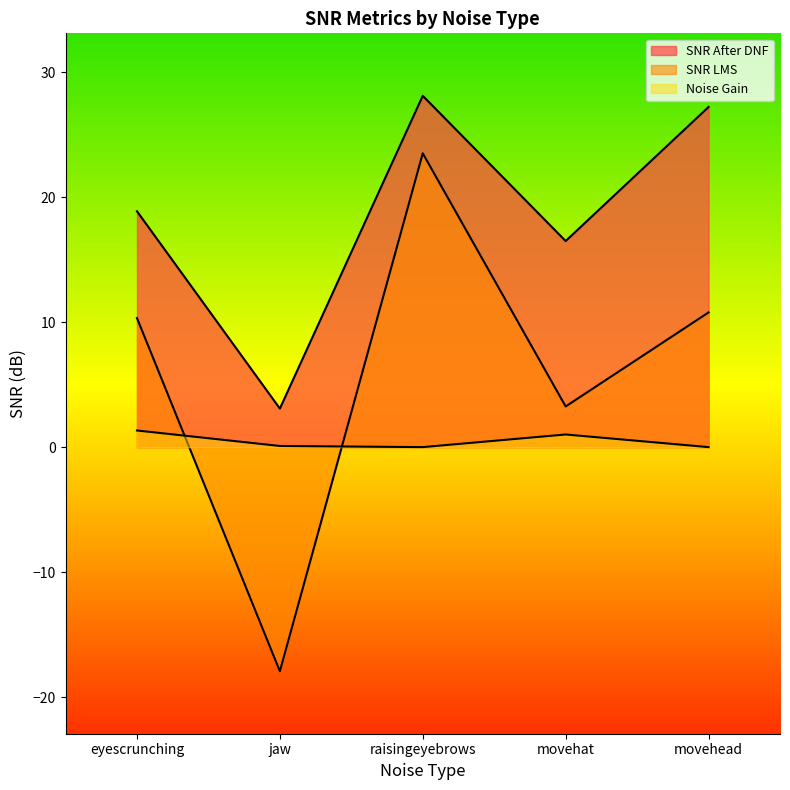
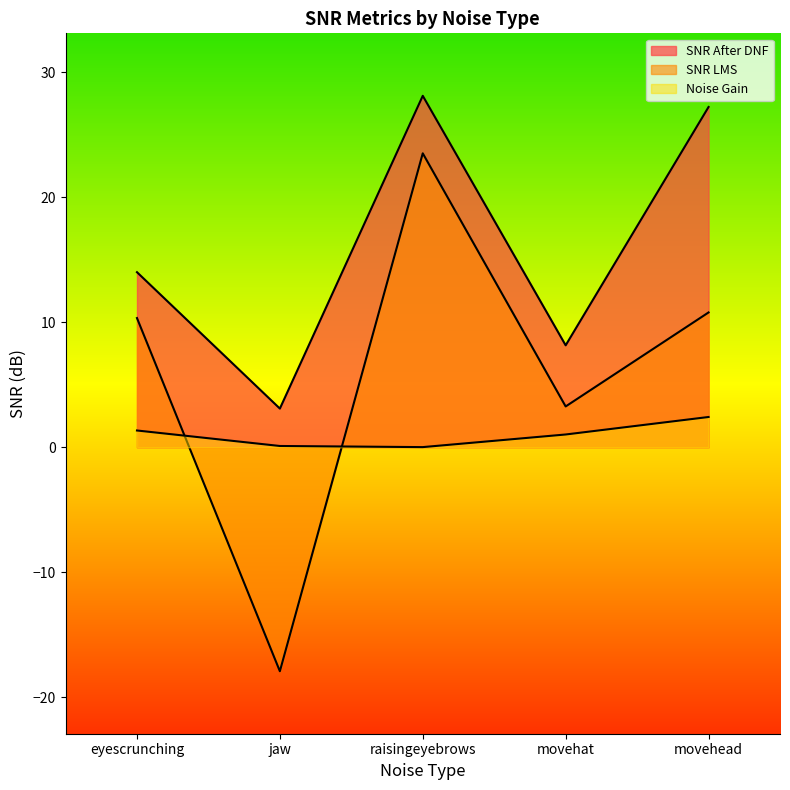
SNR After DNF, eyescrunching: 18.9 -> 14.0
SNR After DNF, movehat: 16.5 -> 8.2
Noise Gain, movehead: 0.0 -> 2.4
